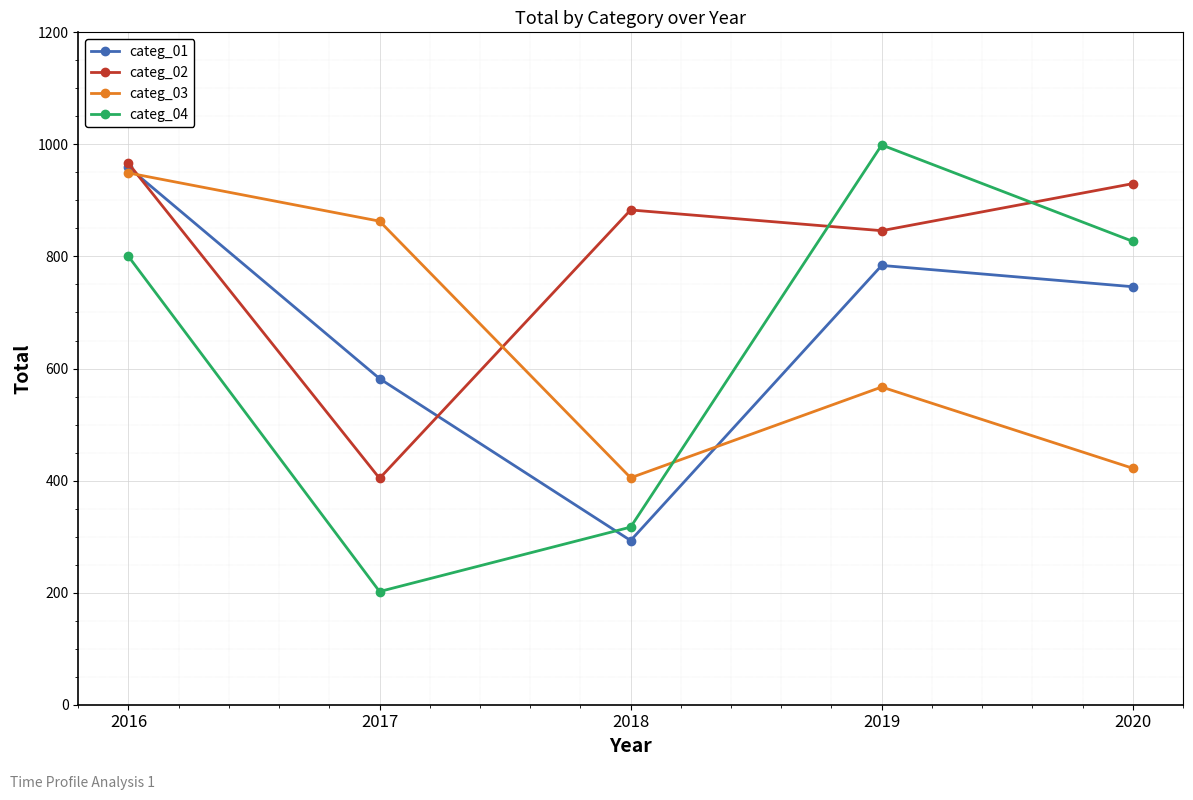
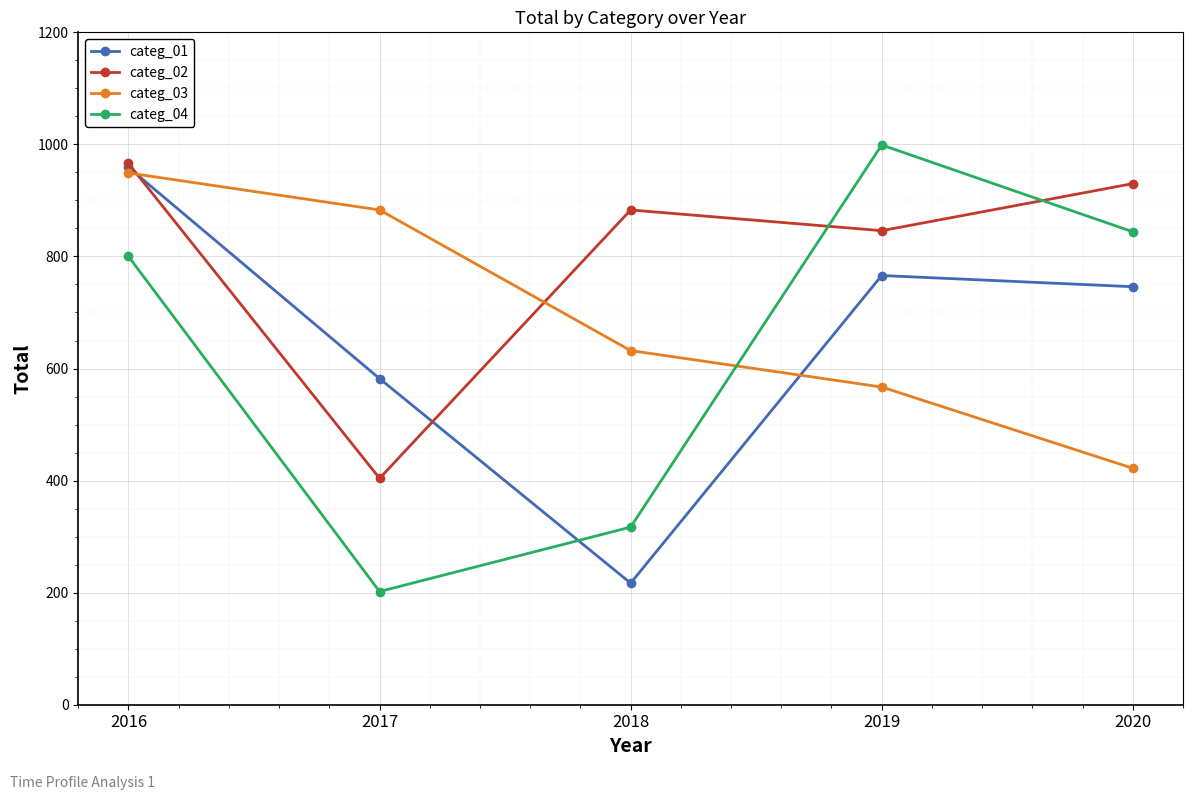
categ_03, 2017: 860 -> 880
categ_01, 2018: 290 -> 220
categ_03, 2018: 410 -> 630
categ_01, 2019: 780 -> 770
categ_04, 2020: 830 -> 840
